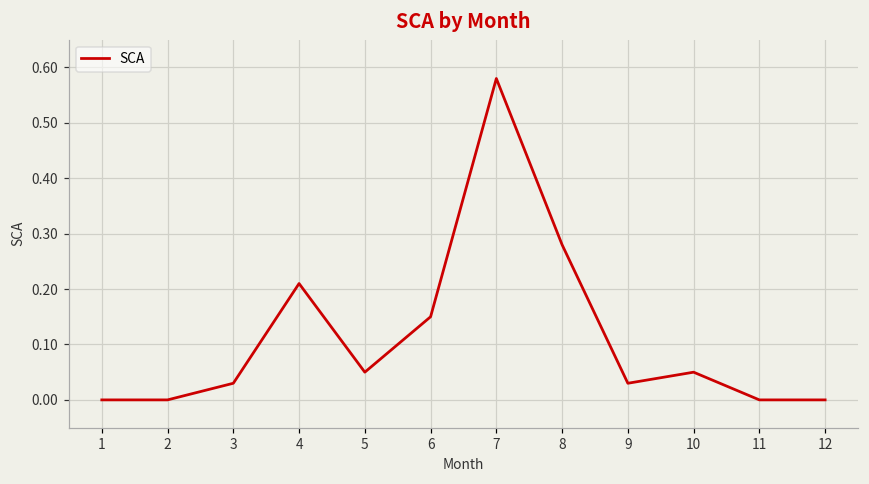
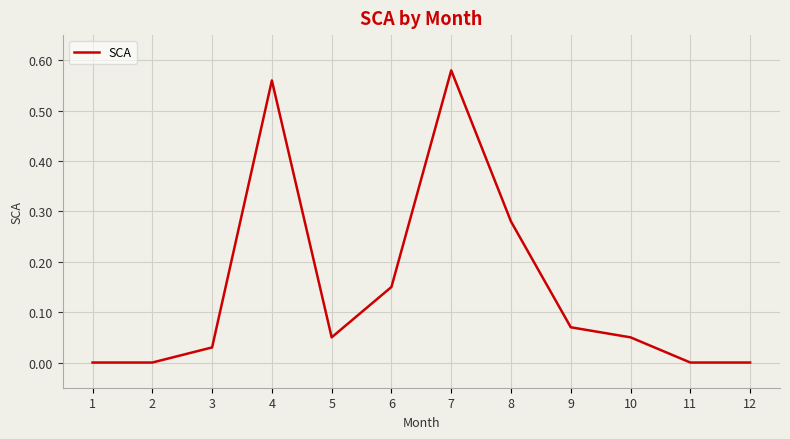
4: 0.21 -> 0.56
9: 0.03 -> 0.07
